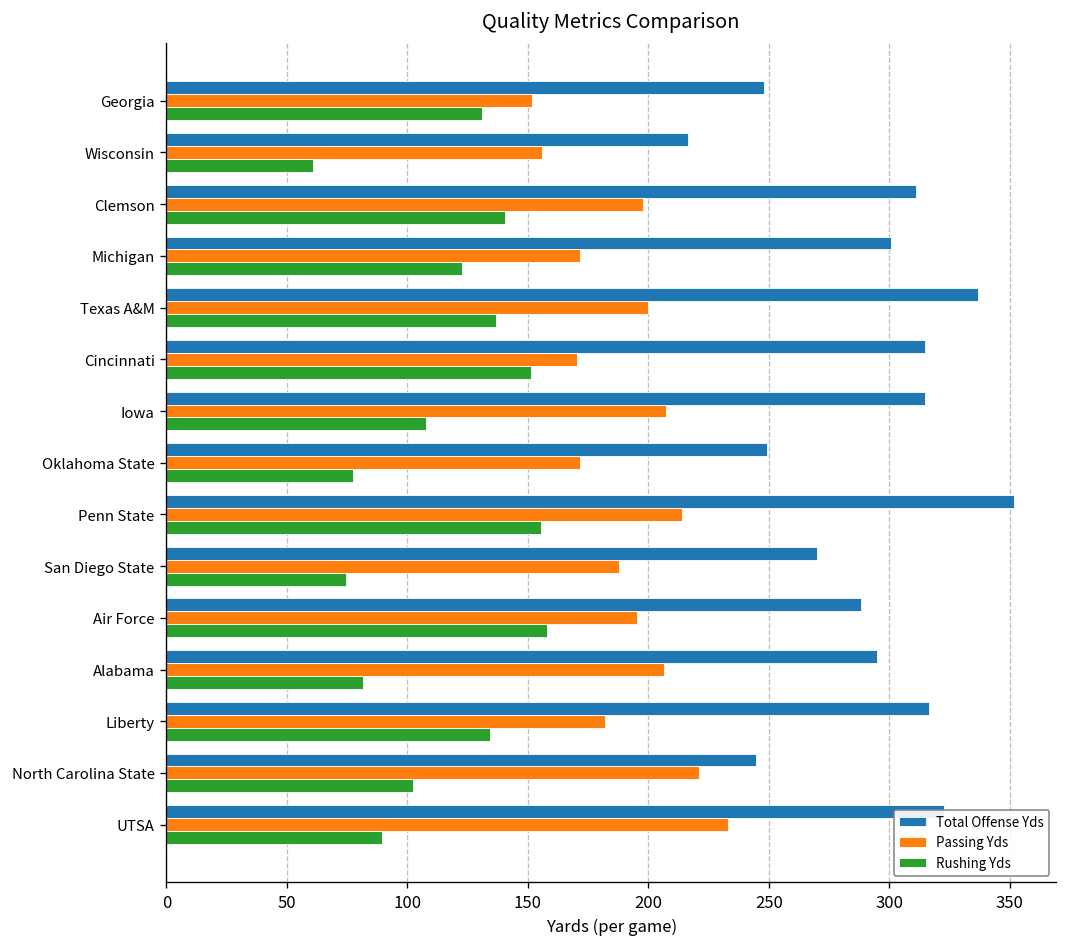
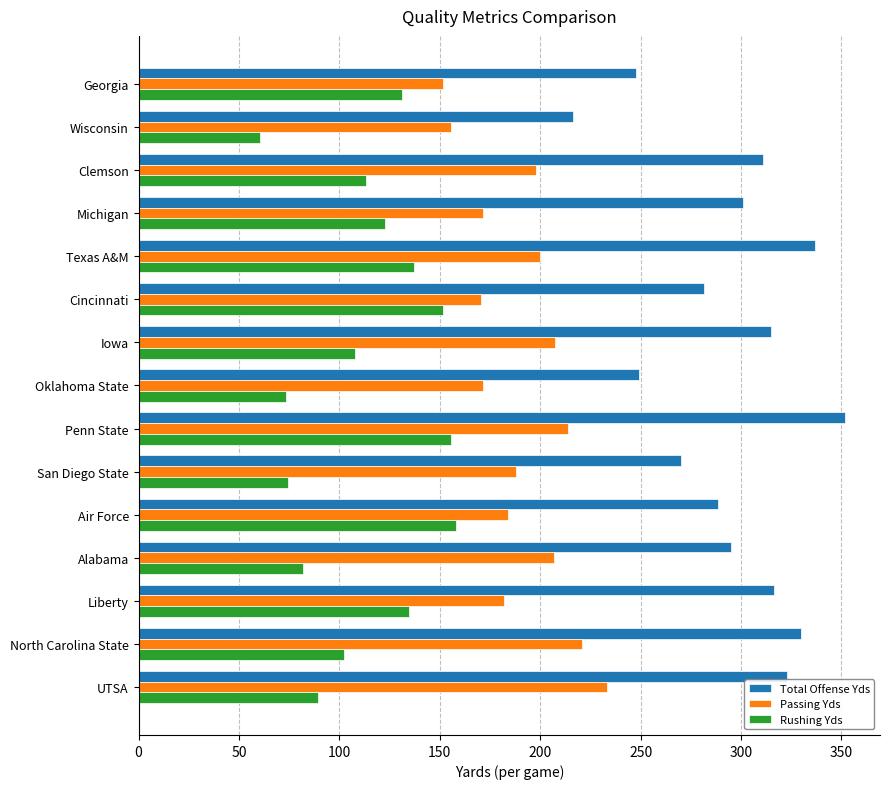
Rushing Yds, Clemson: 141 -> 113
Total Offense Yds, Cincinnati: 315 -> 281
Rushing Yds, Oklahoma State: 78 -> 74
Passing Yds, Air Force: 195 -> 184
Total Offense Yds, North Carolina State: 245 -> 330
